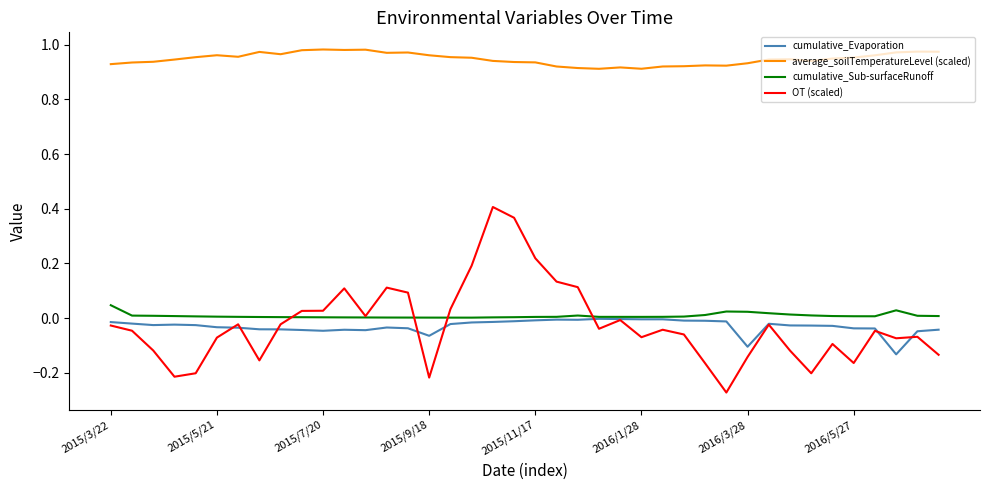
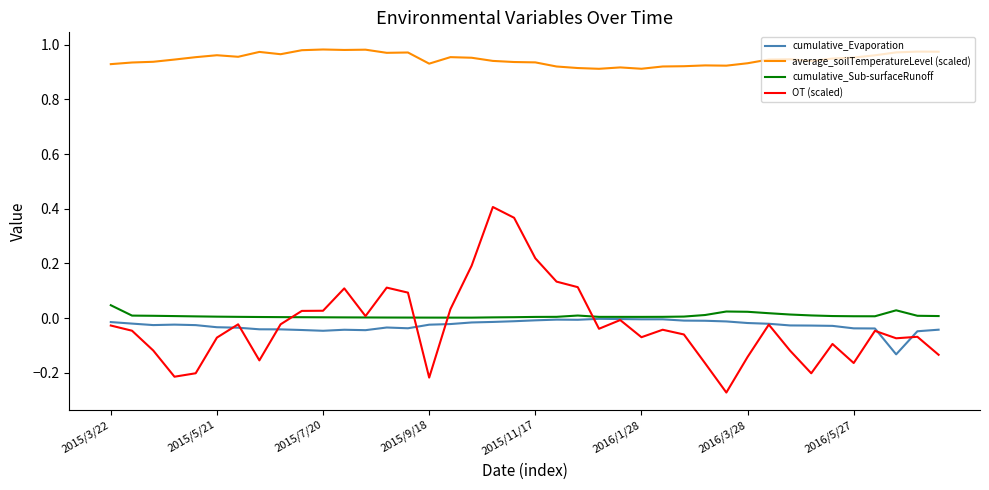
cumulative_Evaporation, 2015/9/18: -0.06 -> -0.02
average_soilTemperatureLevel (scaled), 2015/9/18: 0.96 -> 0.93
cumulative_Evaporation, 2016/3/28: -0.10 -> -0.02
